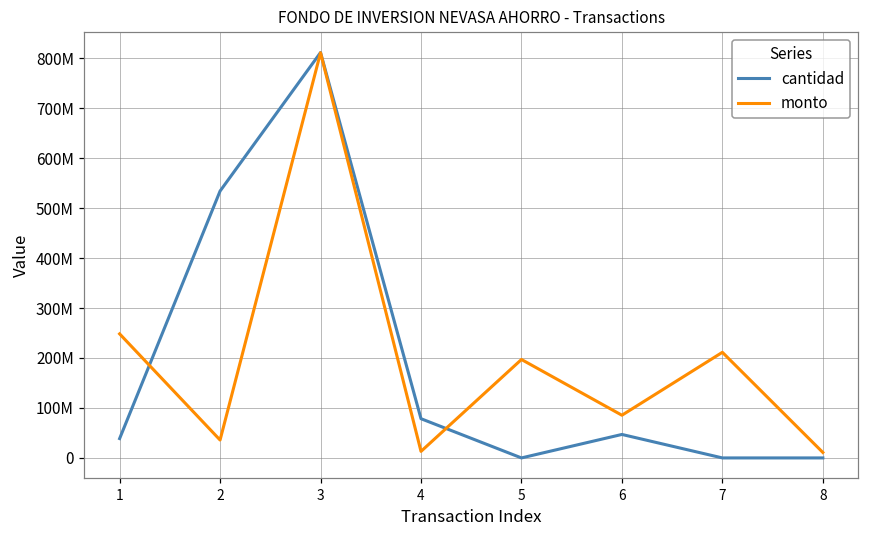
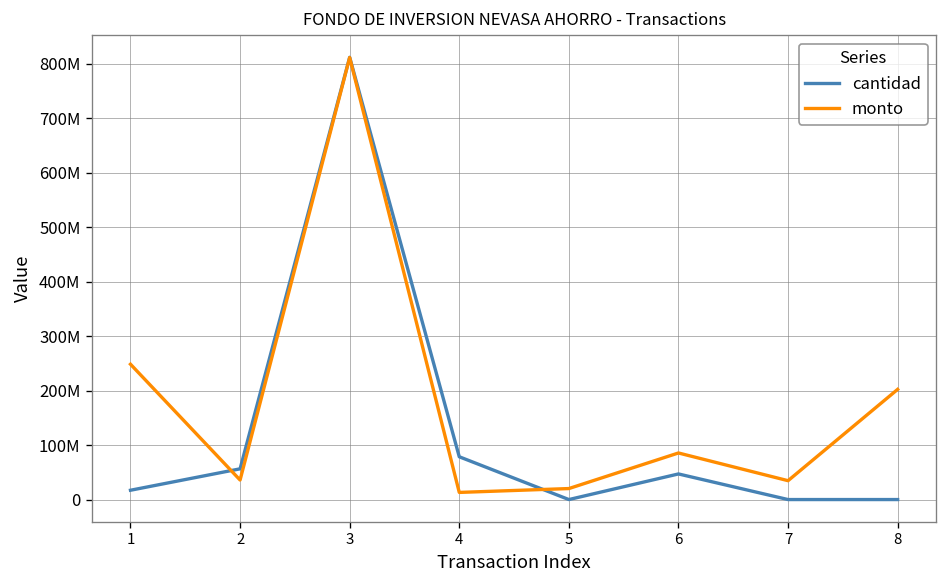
cantidad, 1: 40000000 -> 20000000
cantidad, 2: 530000000 -> 60000000
monto, 5: 200000000 -> 20000000
monto, 7: 210000000 -> 30000000
monto, 8: 10000000 -> 200000000
